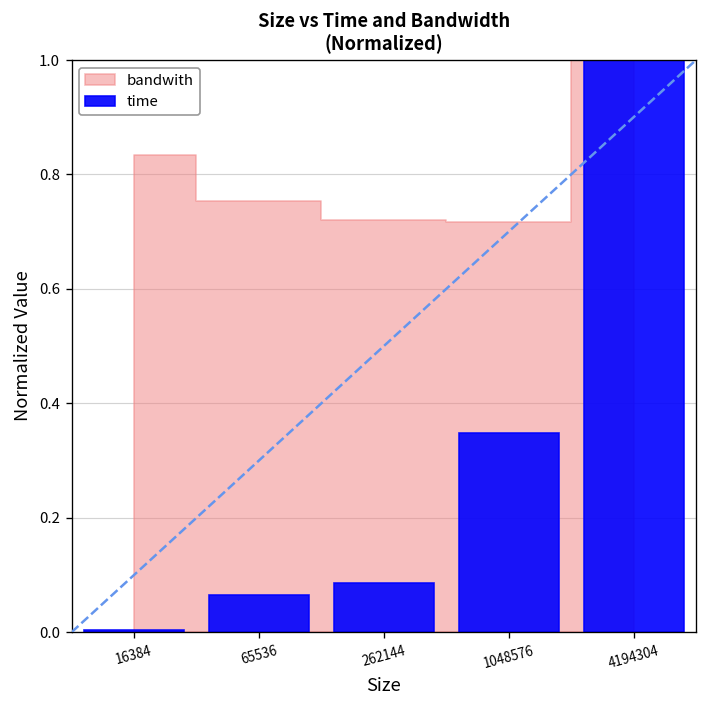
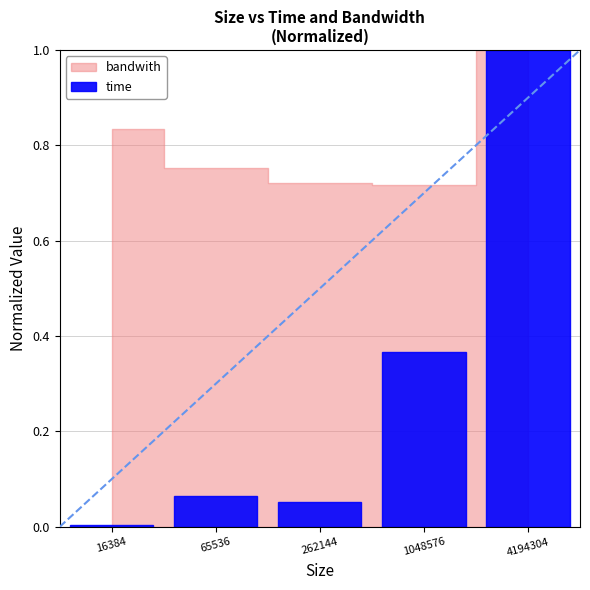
time, 262144: 0.09 -> 0.05
time, 1048576: 0.35 -> 0.37
